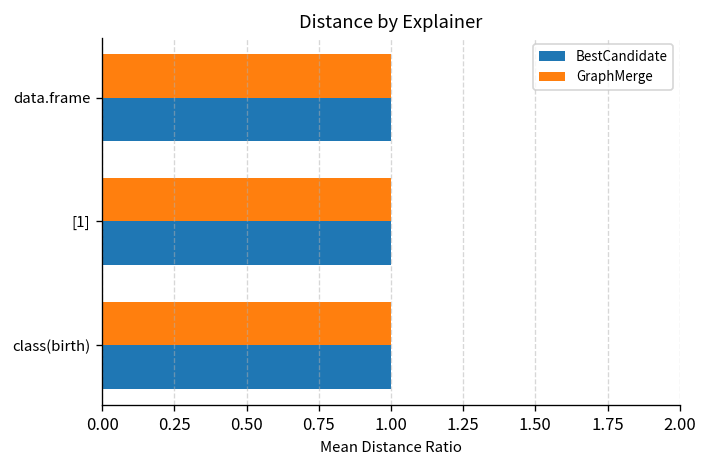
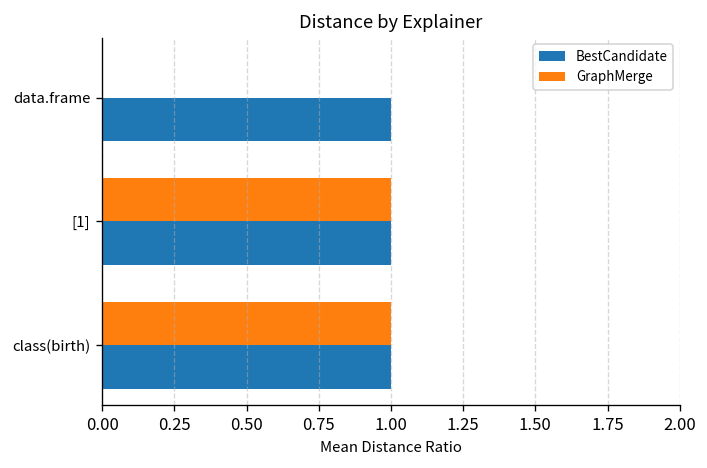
GraphMerge, data.frame: 1 -> 0
